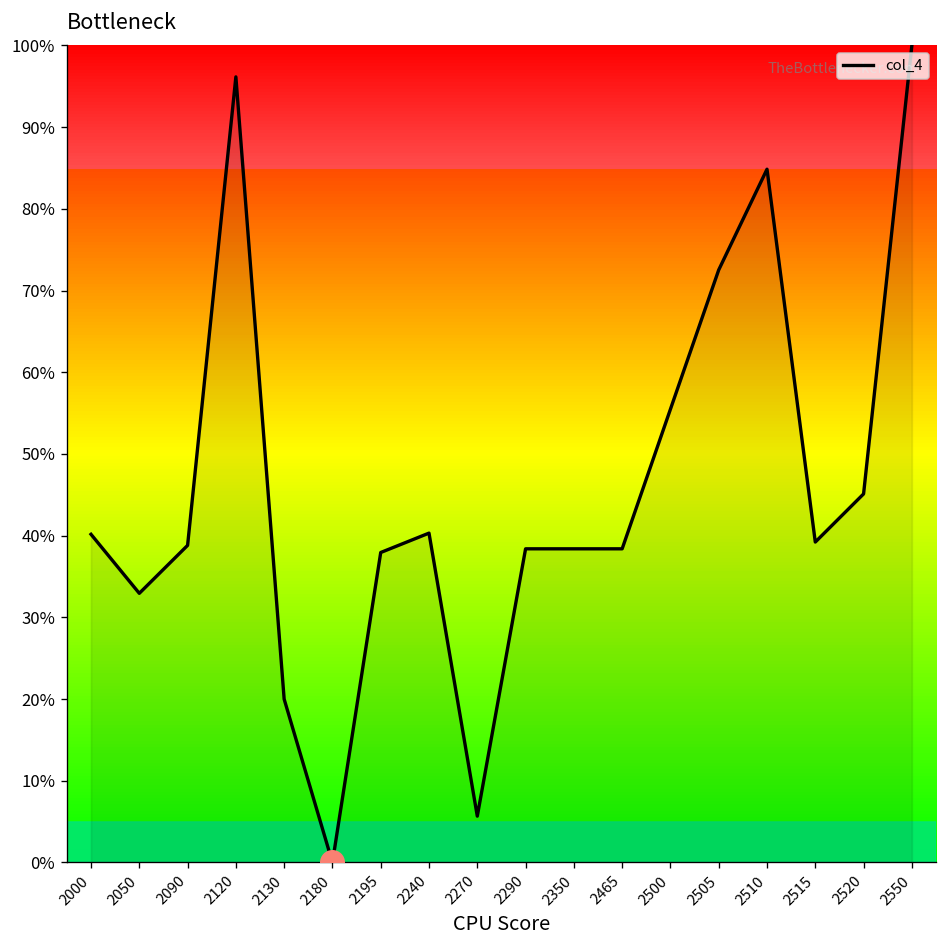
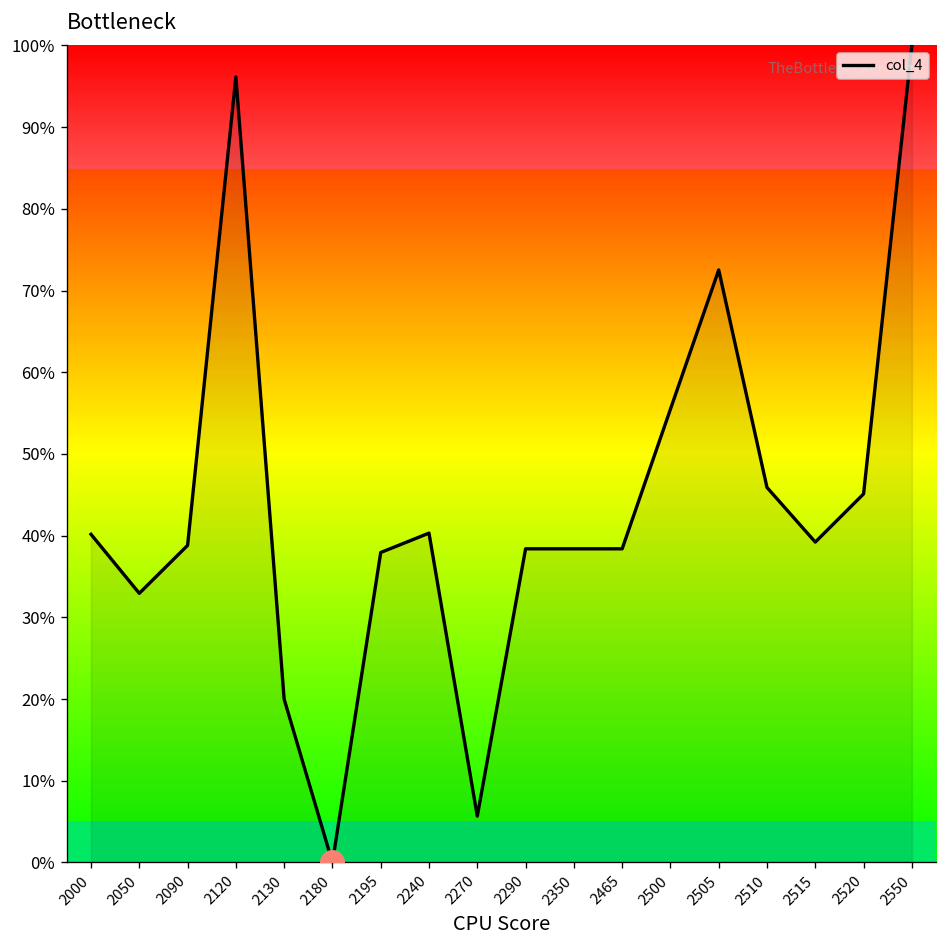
col_4, 2510: 85% -> 46%
